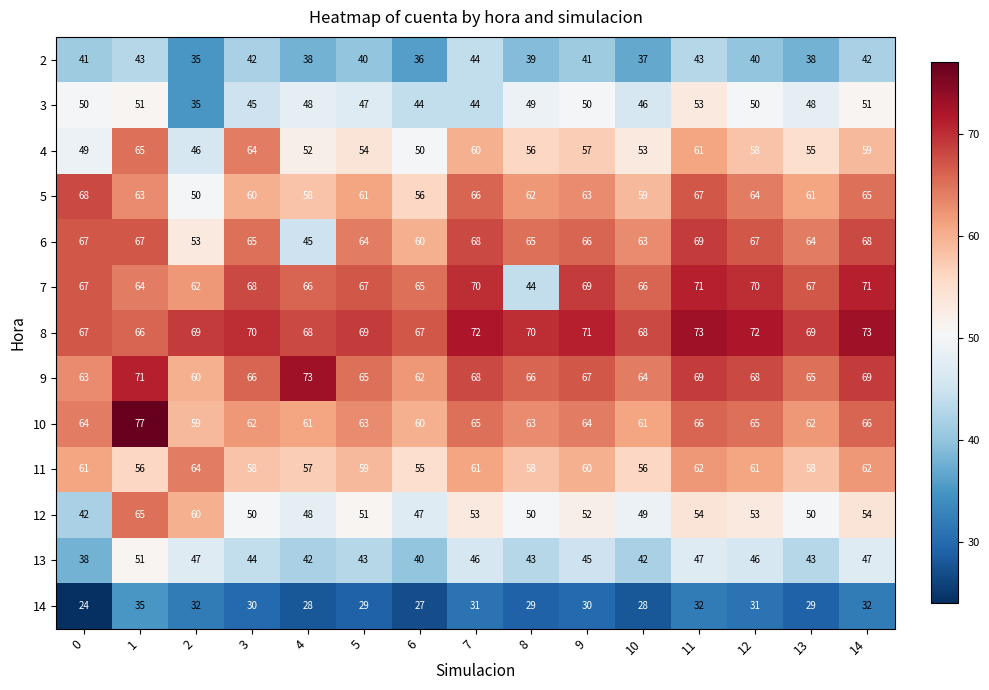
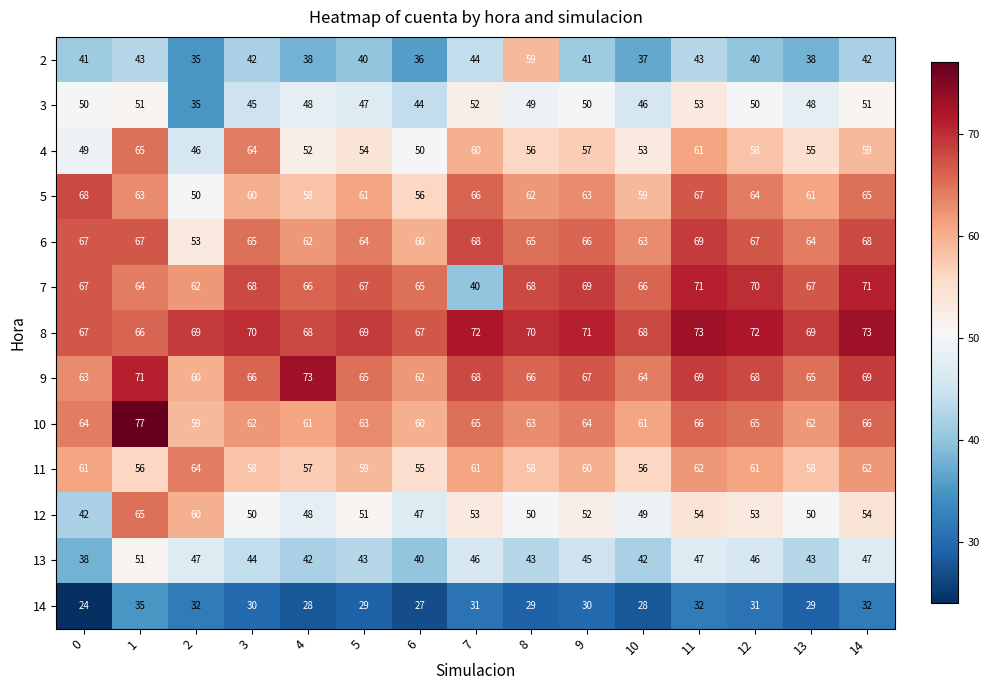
2, 8: 39 -> 59
3, 7: 44 -> 52
6, 4: 45 -> 62
7, 7: 70 -> 40
7, 8: 44 -> 68
